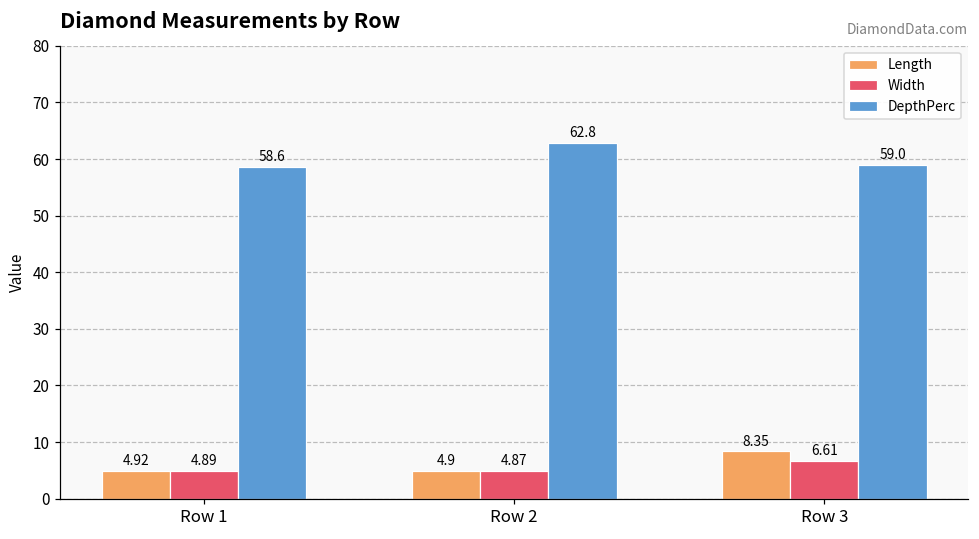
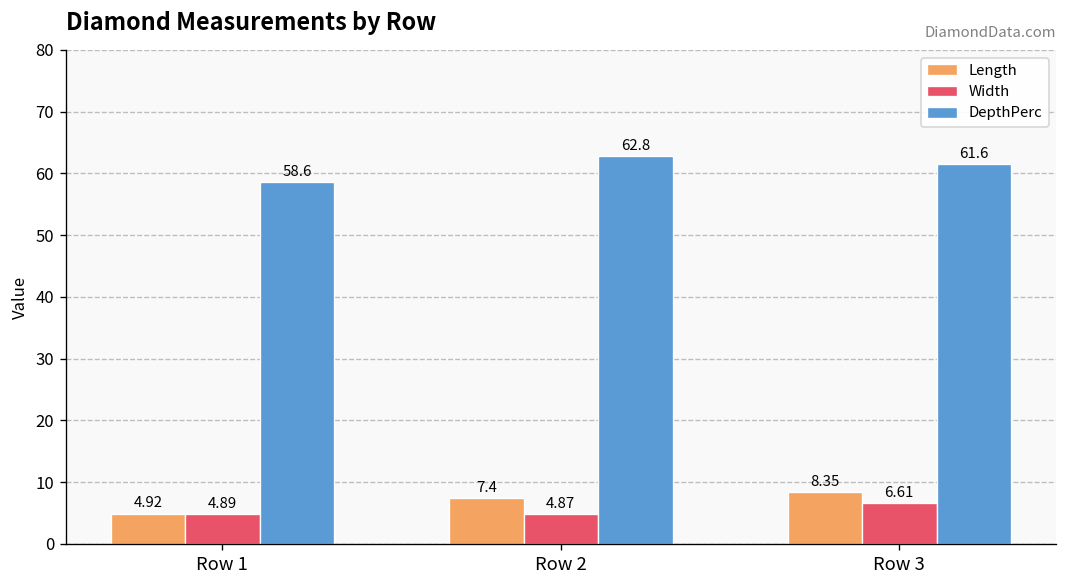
Length, Row 2: 4.9 -> 7.4
DepthPerc, Row 3: 59.0 -> 61.6
